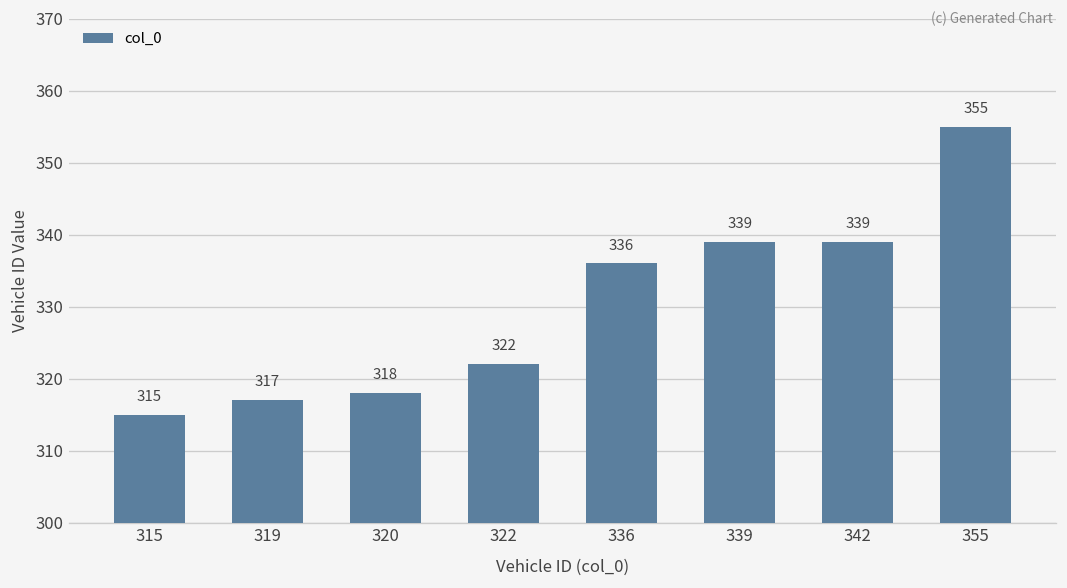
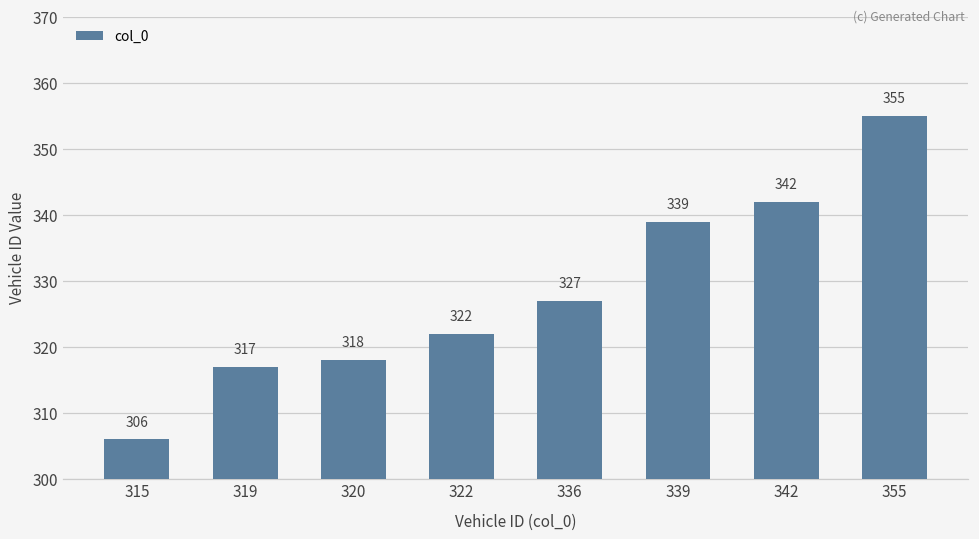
315: 315 -> 306
336: 336 -> 327
342: 339 -> 342
